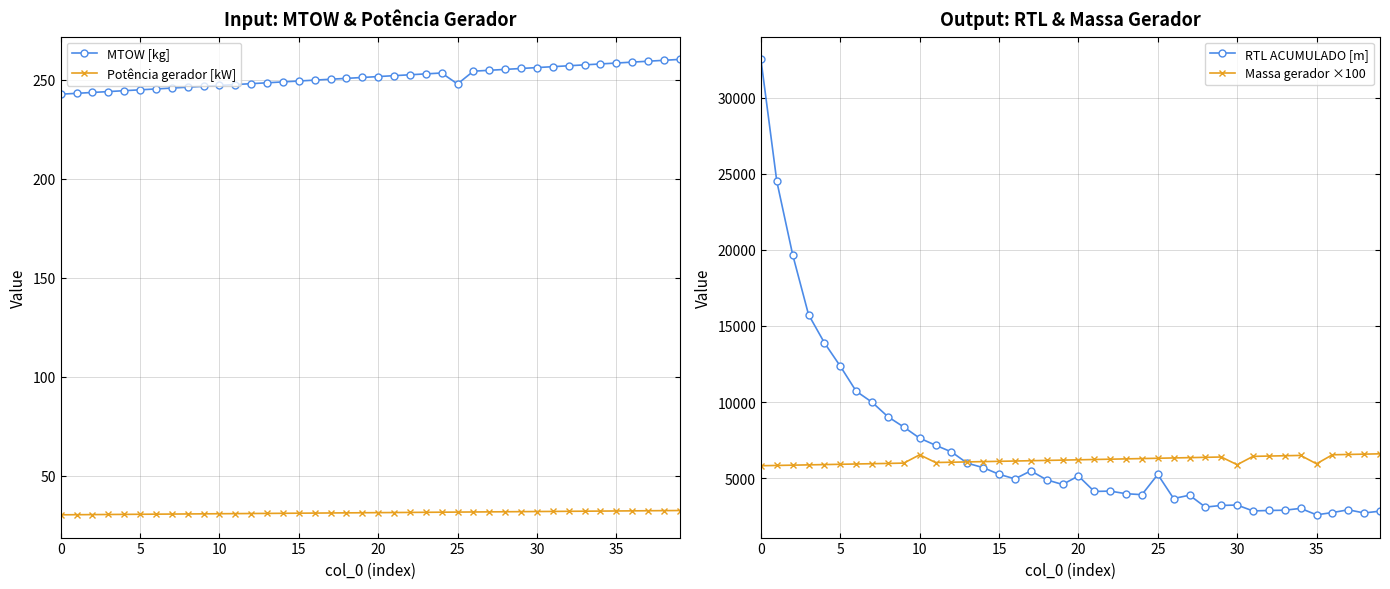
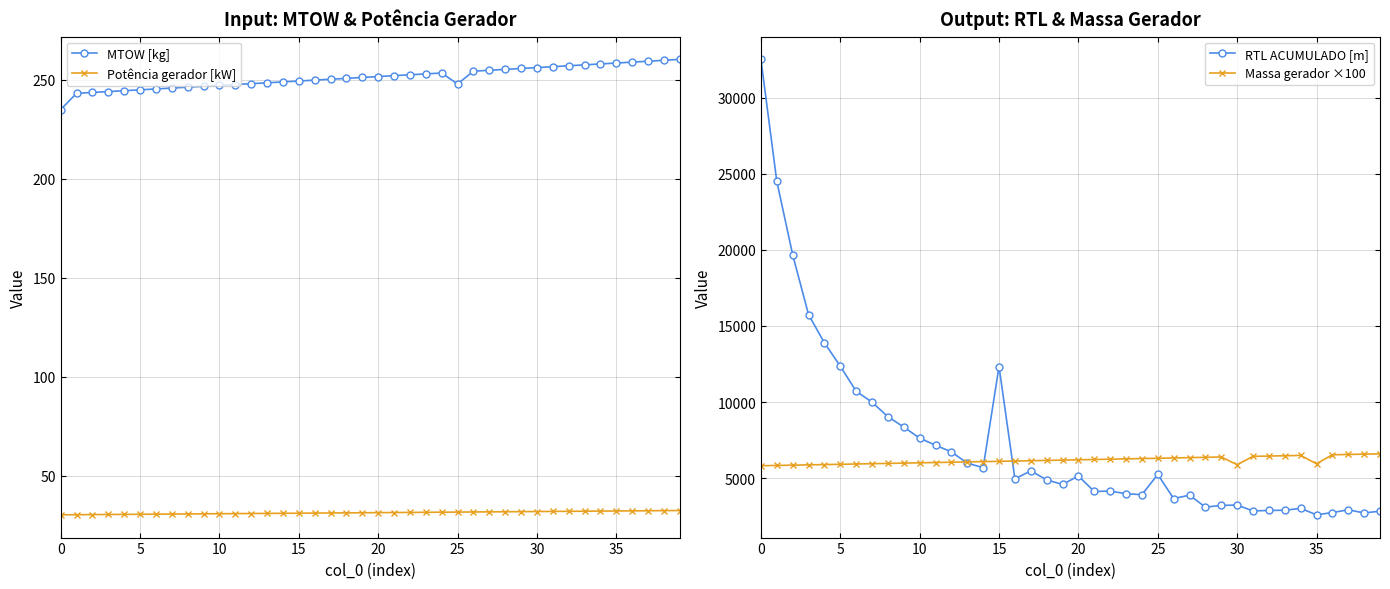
Input: MTOW & Potência Gerador, MTOW [kg], 0: 243 -> 235
Output: RTL & Massa Gerador, Massa gerador ×100, 10: 6500 -> 6000
Output: RTL & Massa Gerador, RTL ACUMULADO [m], 15: 5300 -> 12300
